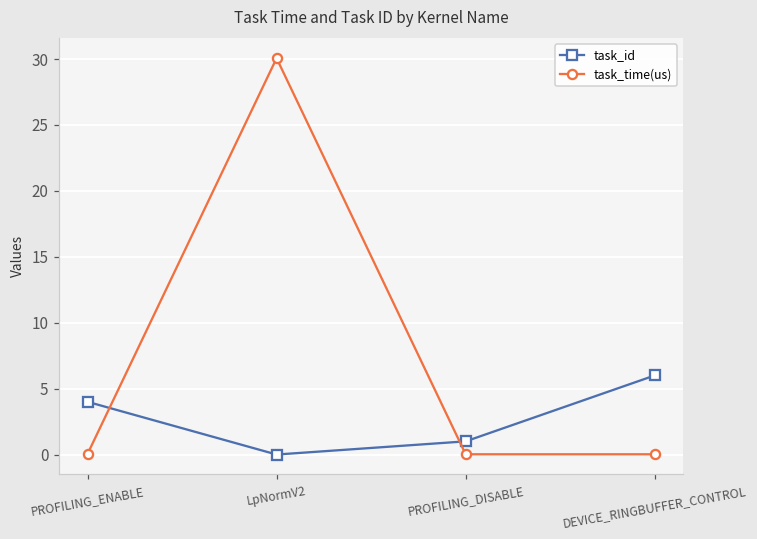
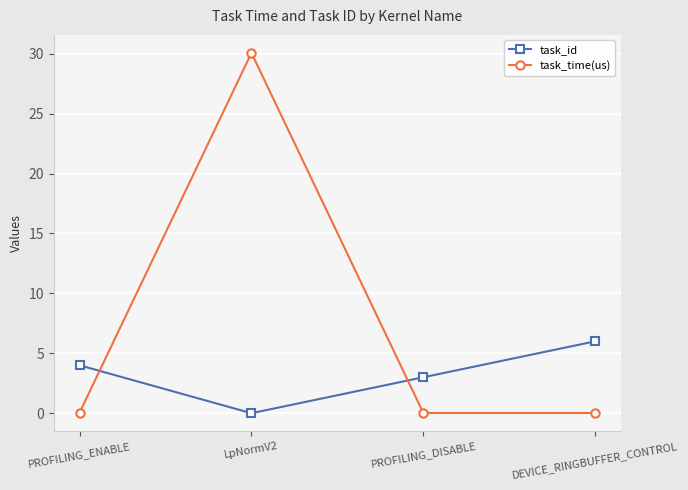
task_id, PROFILING_DISABLE: 1 -> 3
